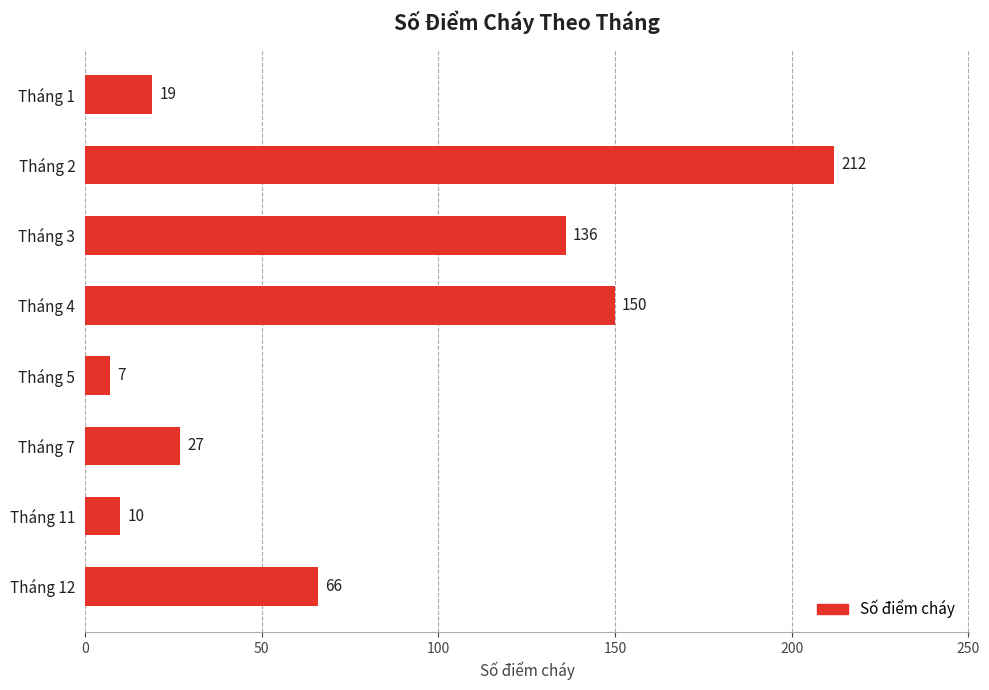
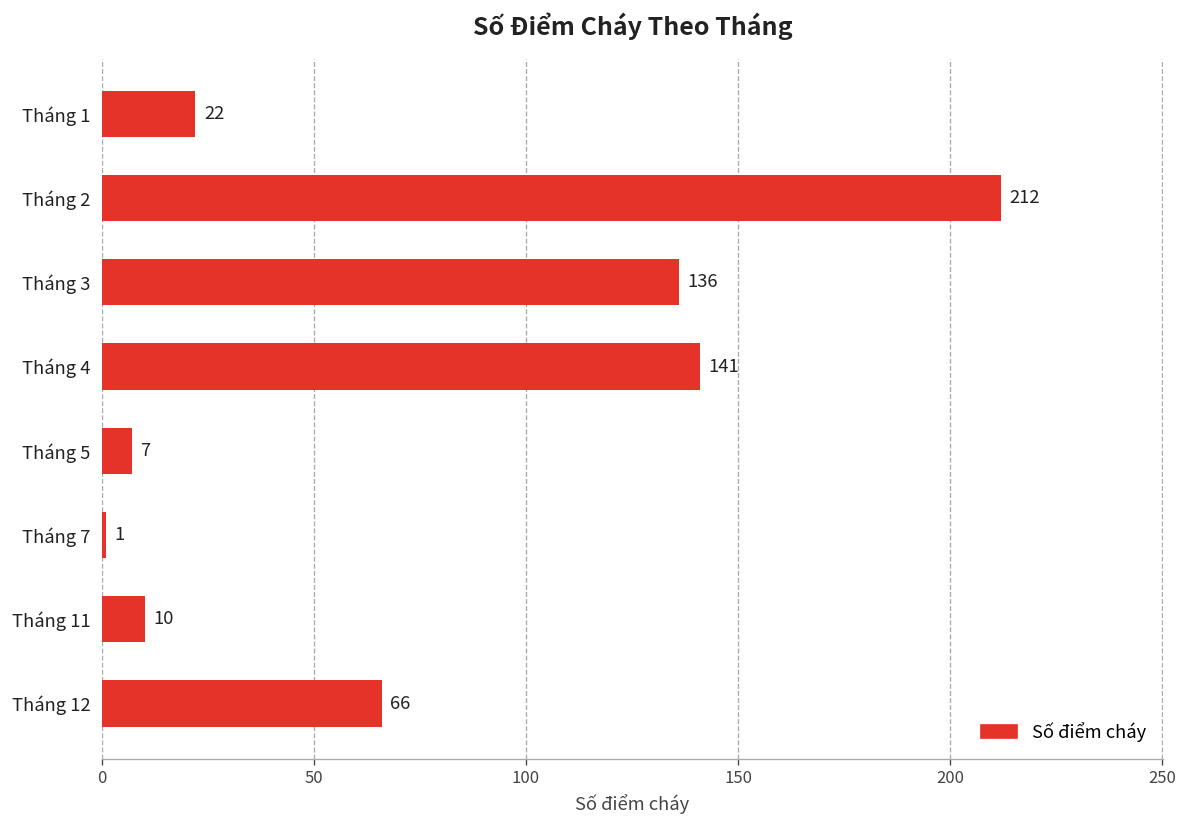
Tháng 1: 19 -> 22
Tháng 4: 150 -> 141
Tháng 7: 27 -> 1
